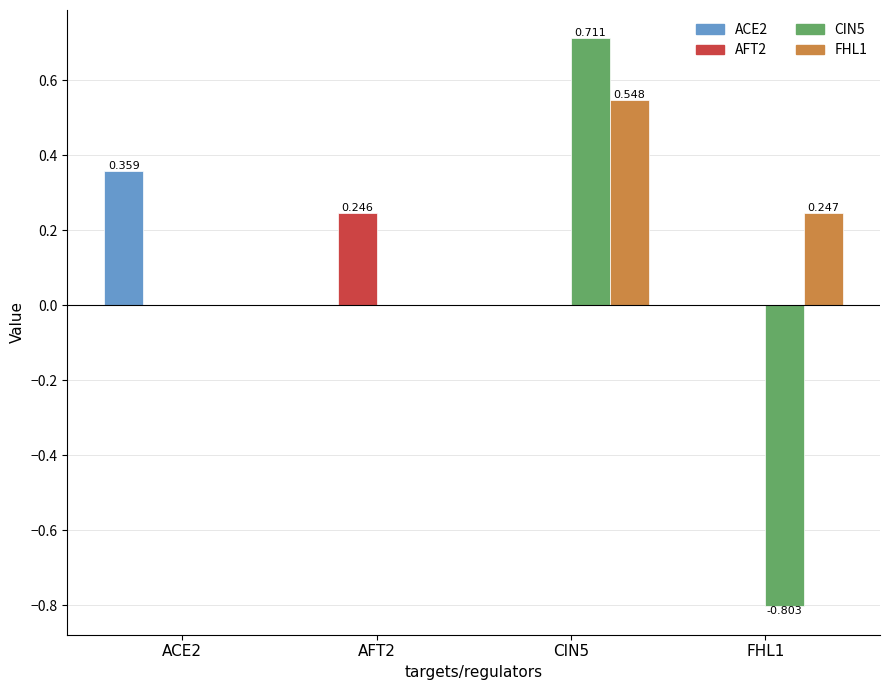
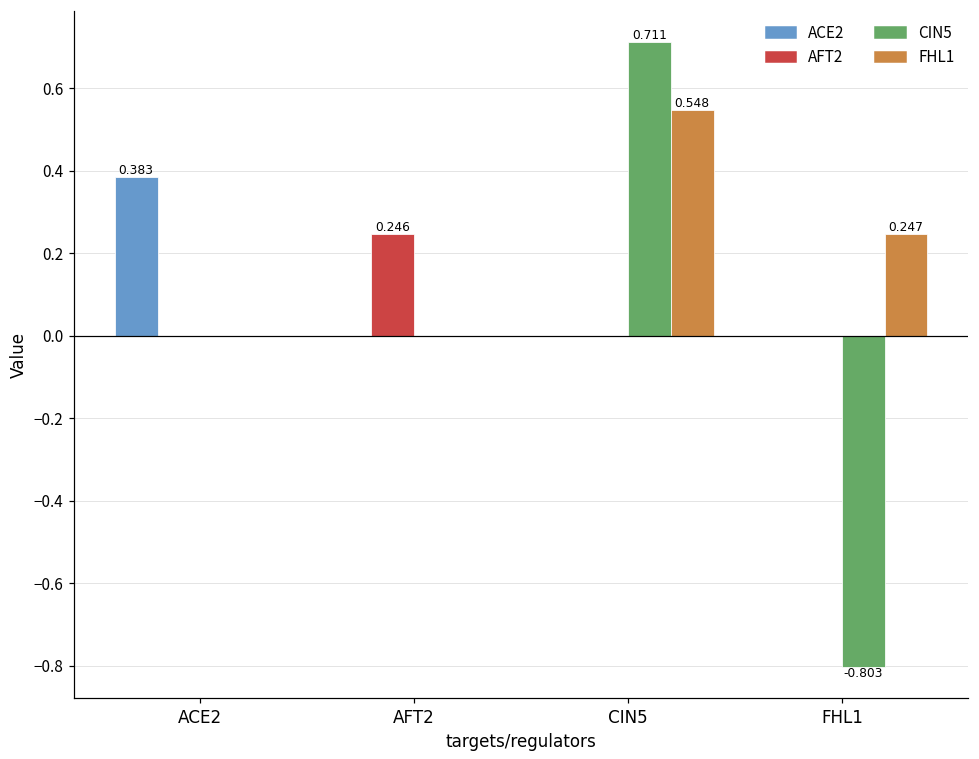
ACE2, ACE2: 0.359 -> 0.383
